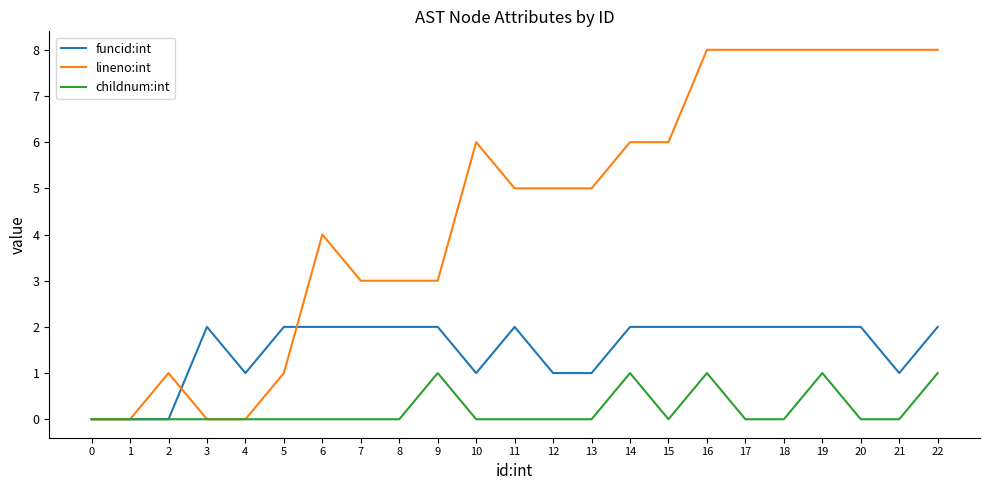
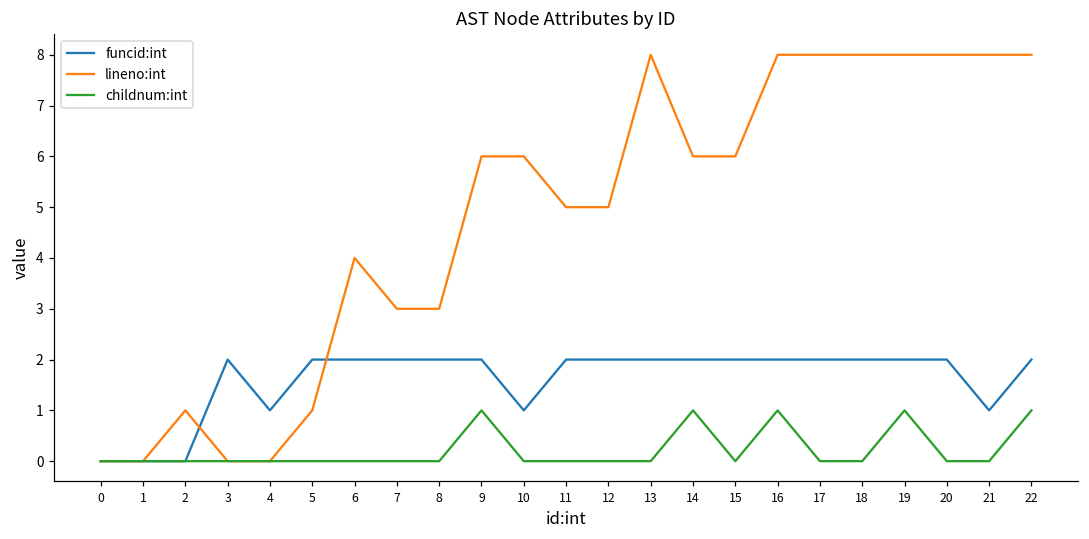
lineno:int, 9: 3 -> 6
funcid:int, 12: 1 -> 2
funcid:int, 13: 1 -> 2
lineno:int, 13: 5 -> 8
